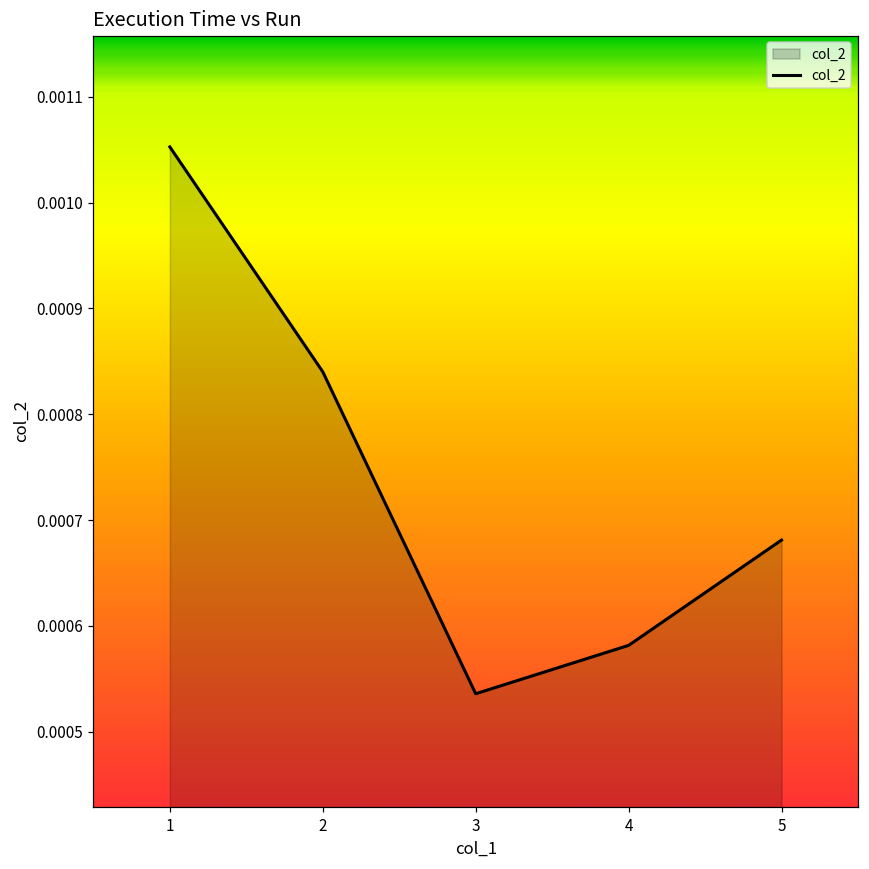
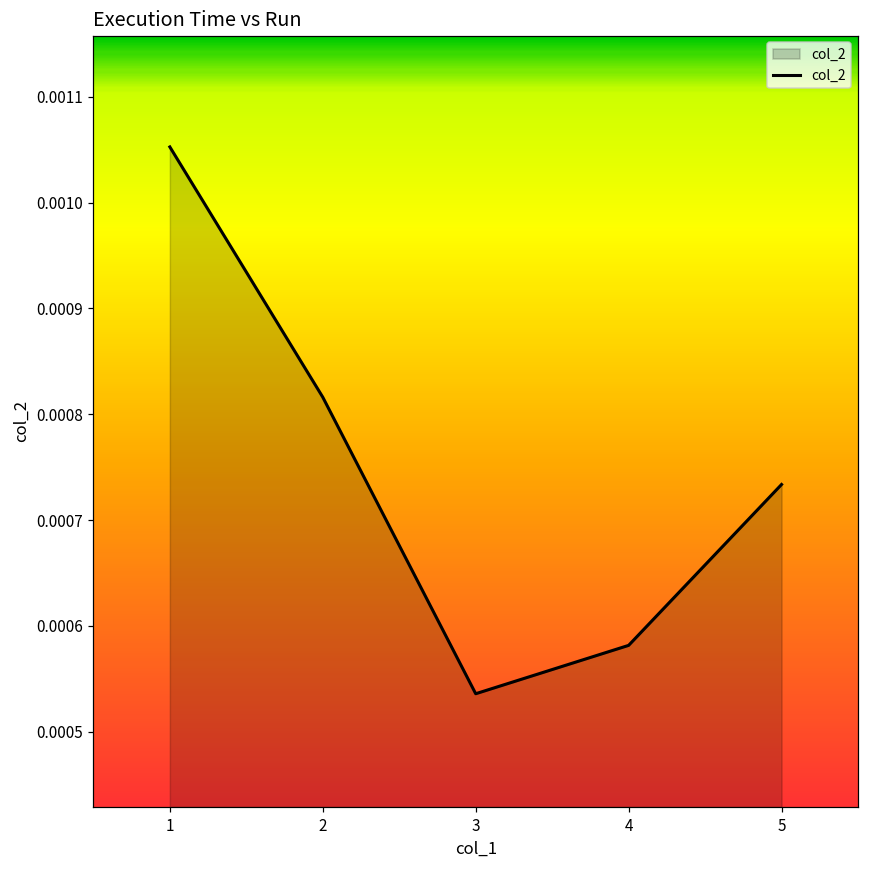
2: 0.00084 -> 0.00082
5: 0.00068 -> 0.00073
